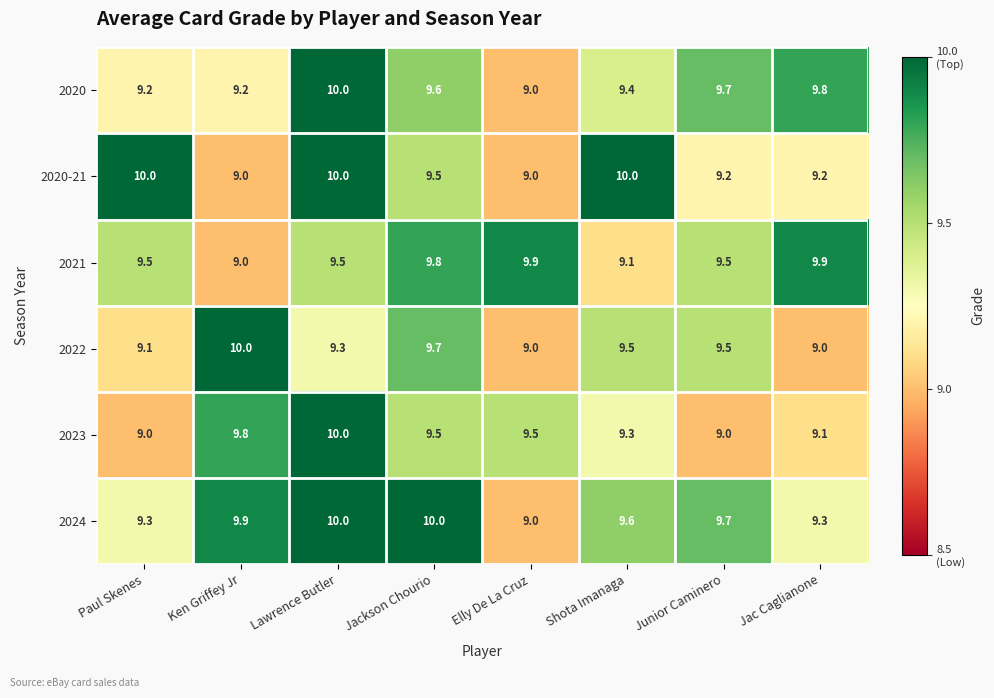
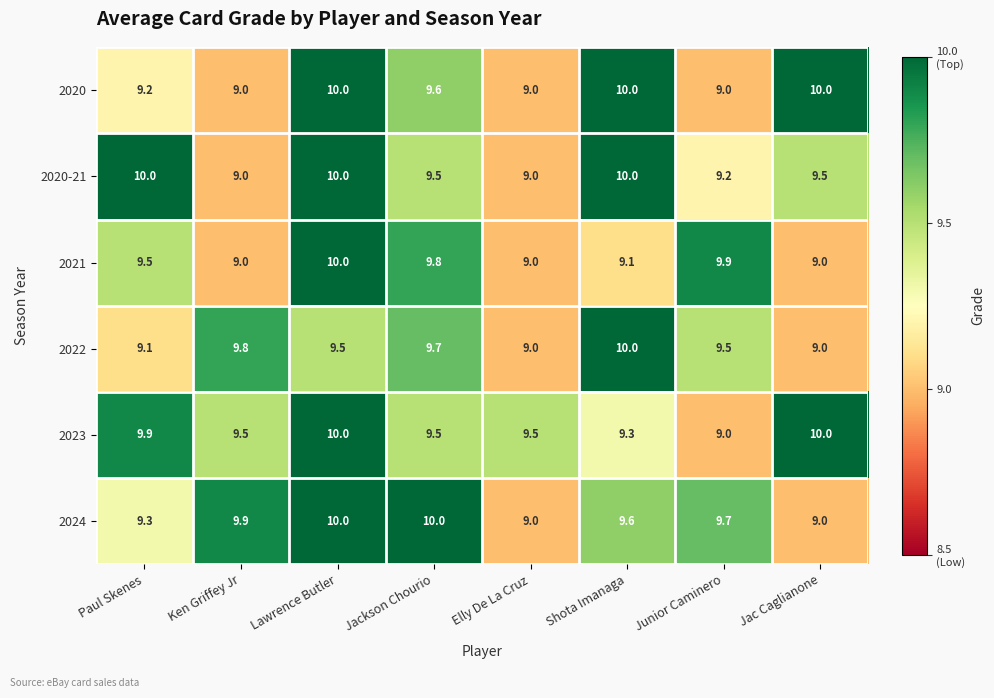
2020, Ken Griffey Jr: 9.2 -> 9.0
2020, Shota Imanaga: 9.4 -> 10.0
2020, Junior Caminero: 9.7 -> 9.0
2020, Jac Caglianone: 9.8 -> 10.0
2020-21, Jac Caglianone: 9.2 -> 9.5
2021, Lawrence Butler: 9.5 -> 10.0
2021, Elly De La Cruz: 9.9 -> 9.0
2021, Junior Caminero: 9.5 -> 9.9
2021, Jac Caglianone: 9.9 -> 9.0
2022, Ken Griffey Jr: 10.0 -> 9.8
2022, Lawrence Butler: 9.3 -> 9.5
2022, Shota Imanaga: 9.5 -> 10.0
2023, Paul Skenes: 9.0 -> 9.9
2023, Ken Griffey Jr: 9.8 -> 9.5
2023, Jac Caglianone: 9.1 -> 10.0
2024, Jac Caglianone: 9.3 -> 9.0
